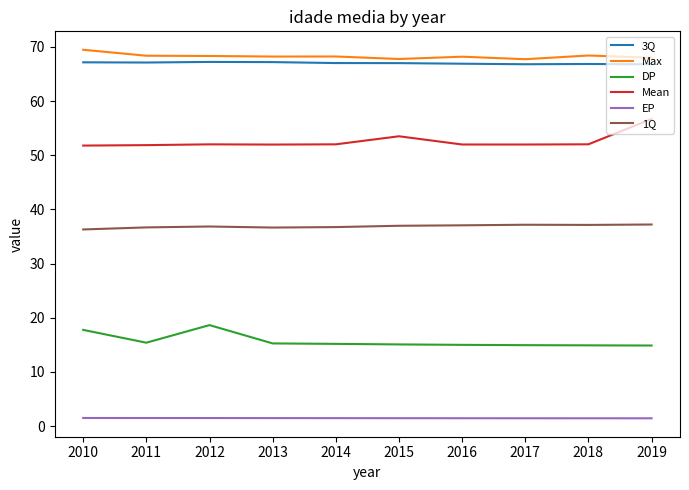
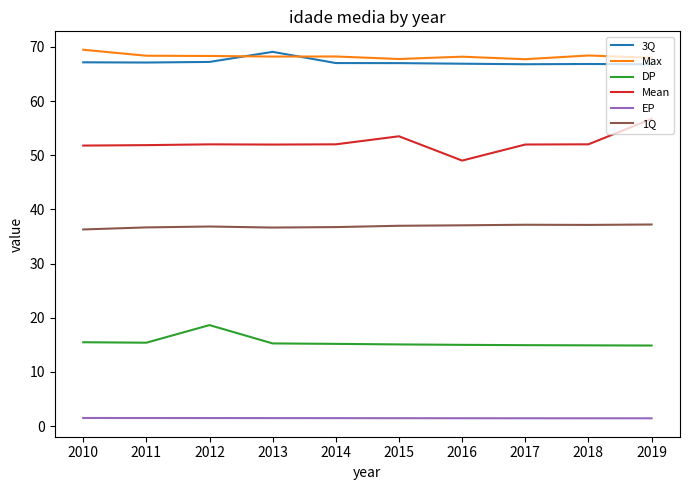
DP, 2010: 18 -> 15
3Q, 2013: 67 -> 69
Mean, 2016: 52 -> 49
